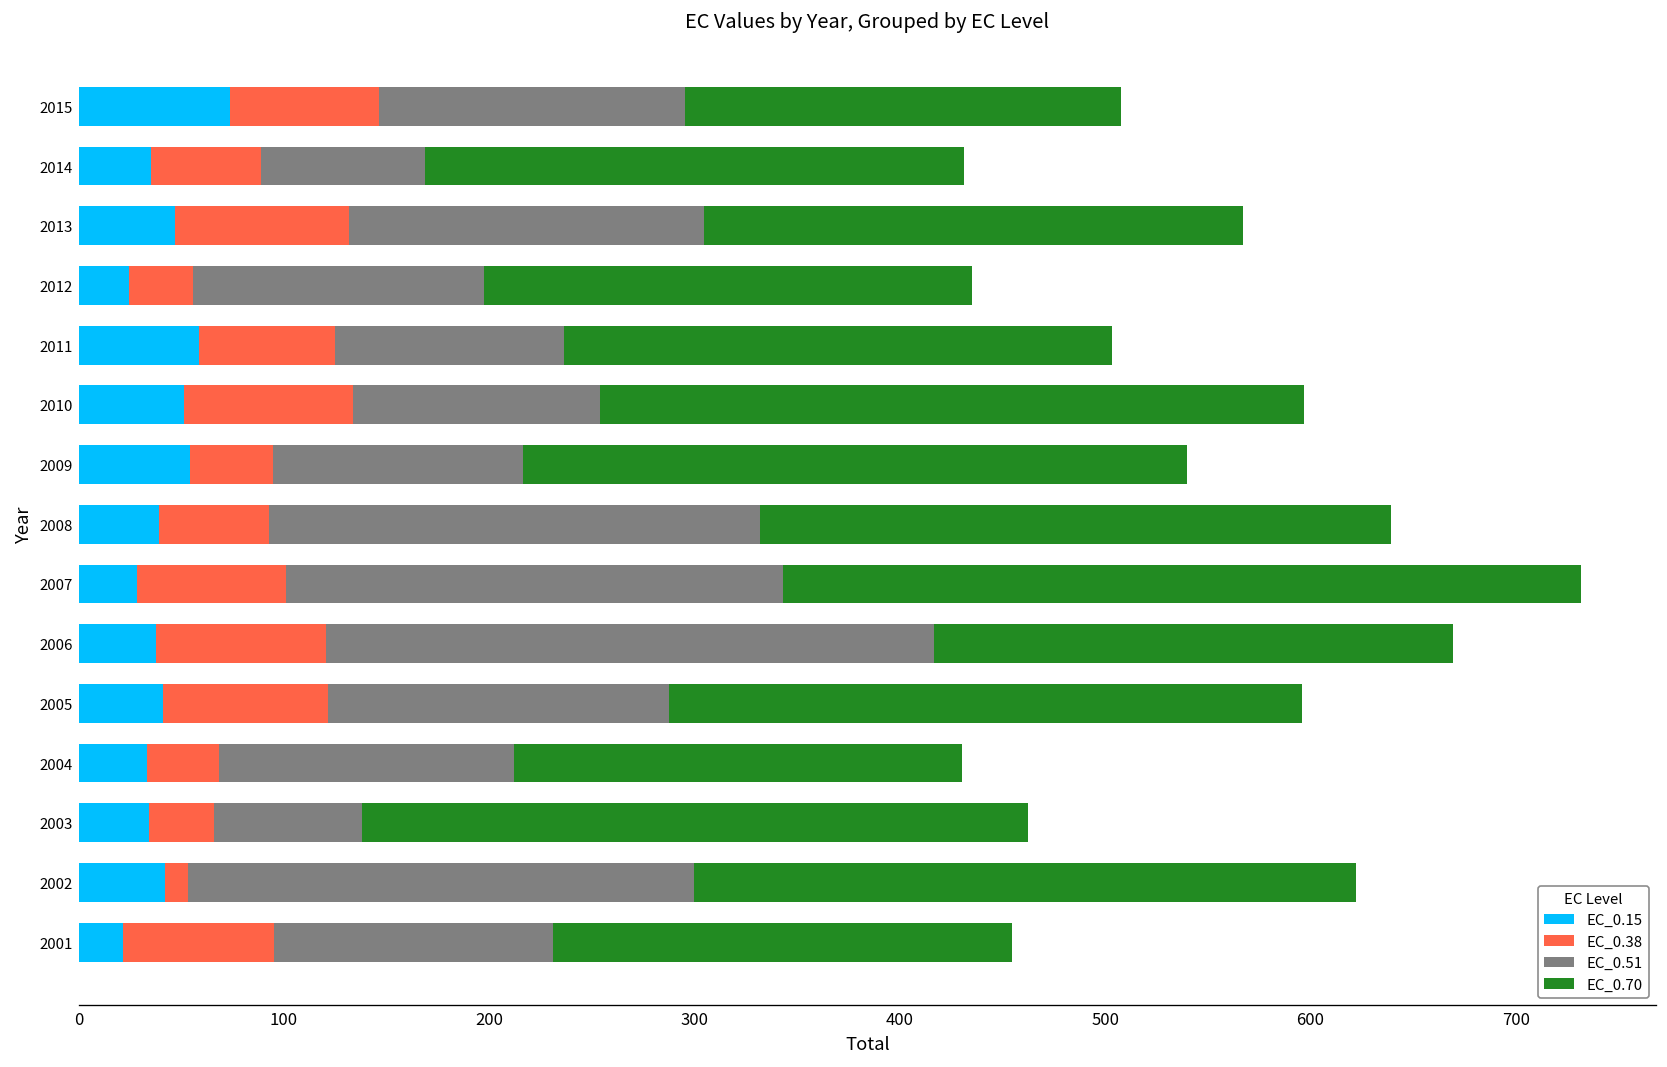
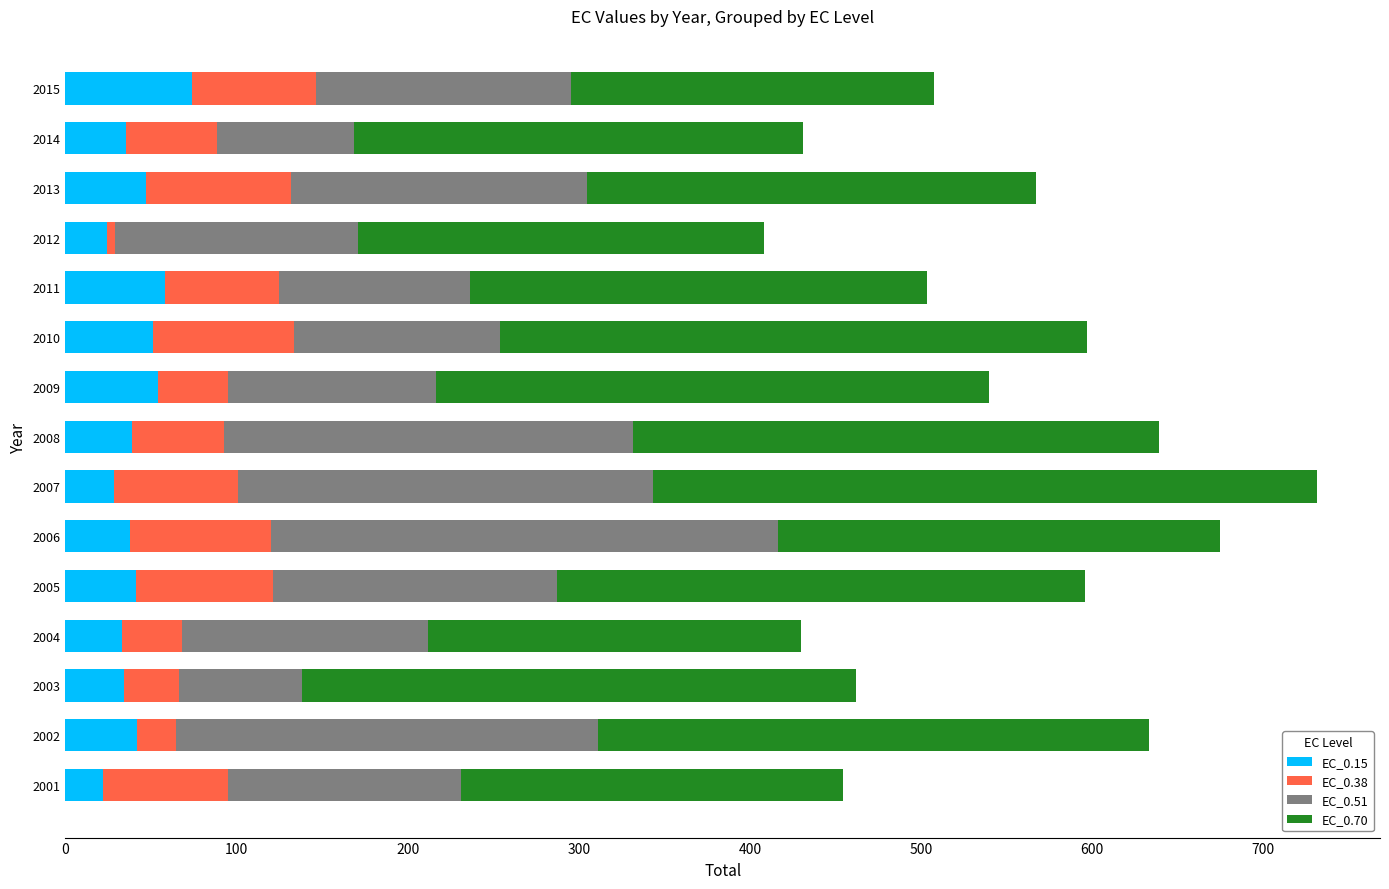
EC_0.38, 2012: 32 -> 5
EC_0.70, 2006: 253 -> 258
EC_0.38, 2002: 12 -> 23
